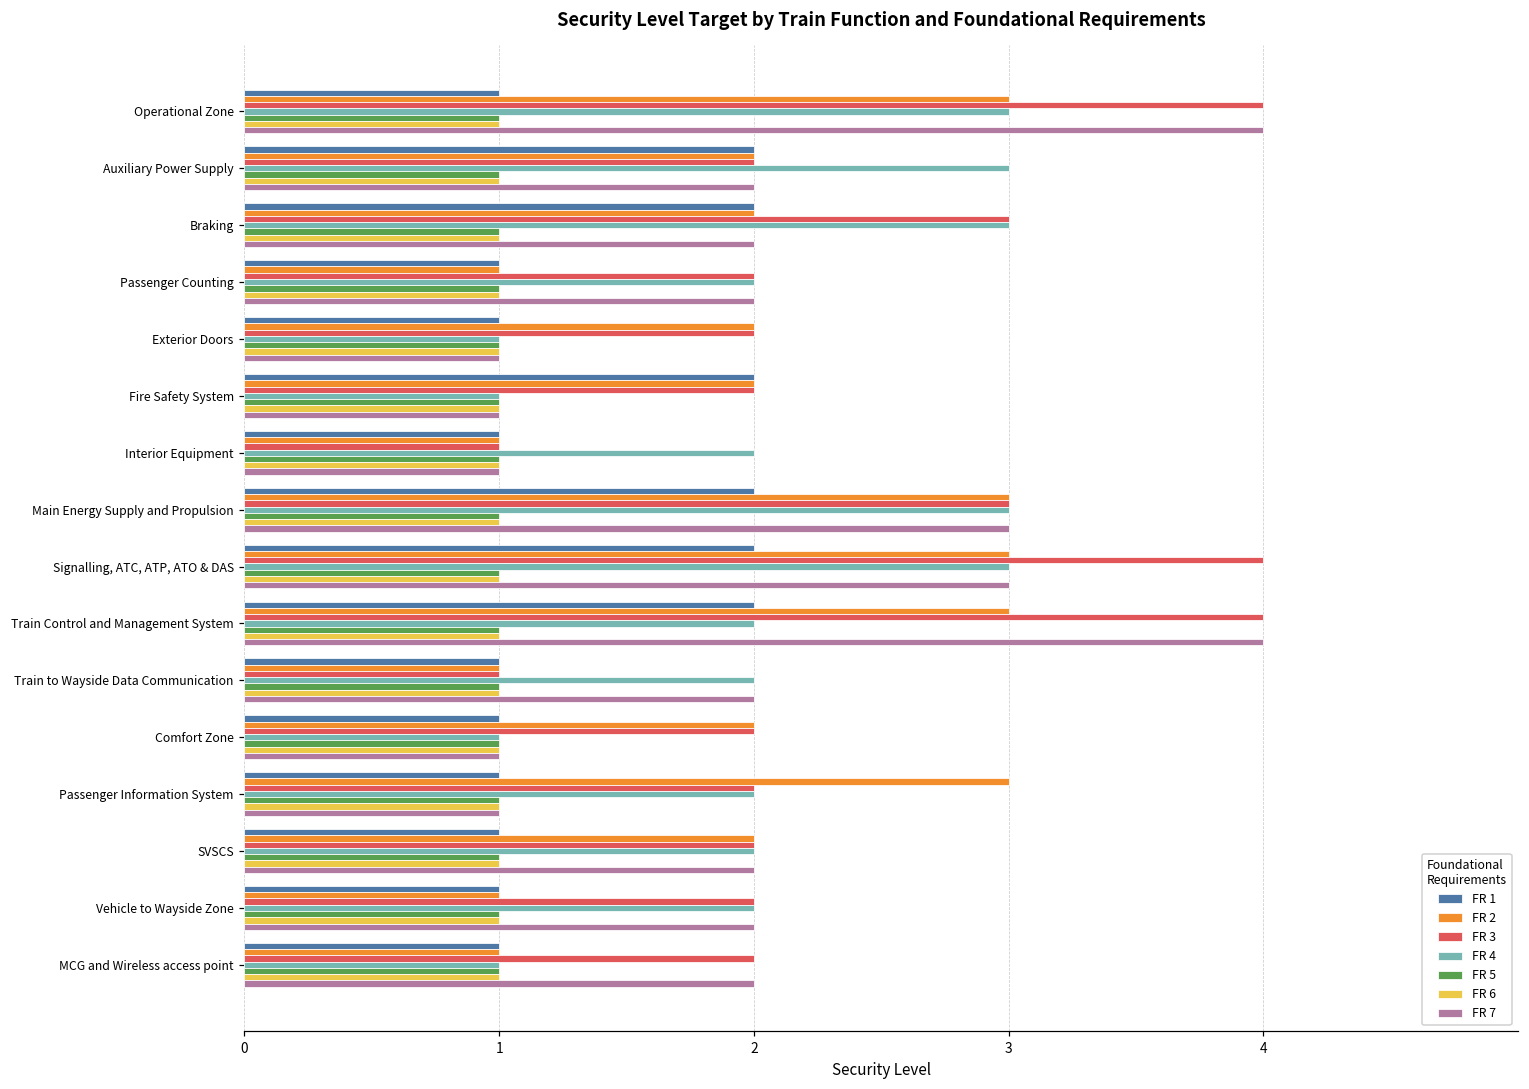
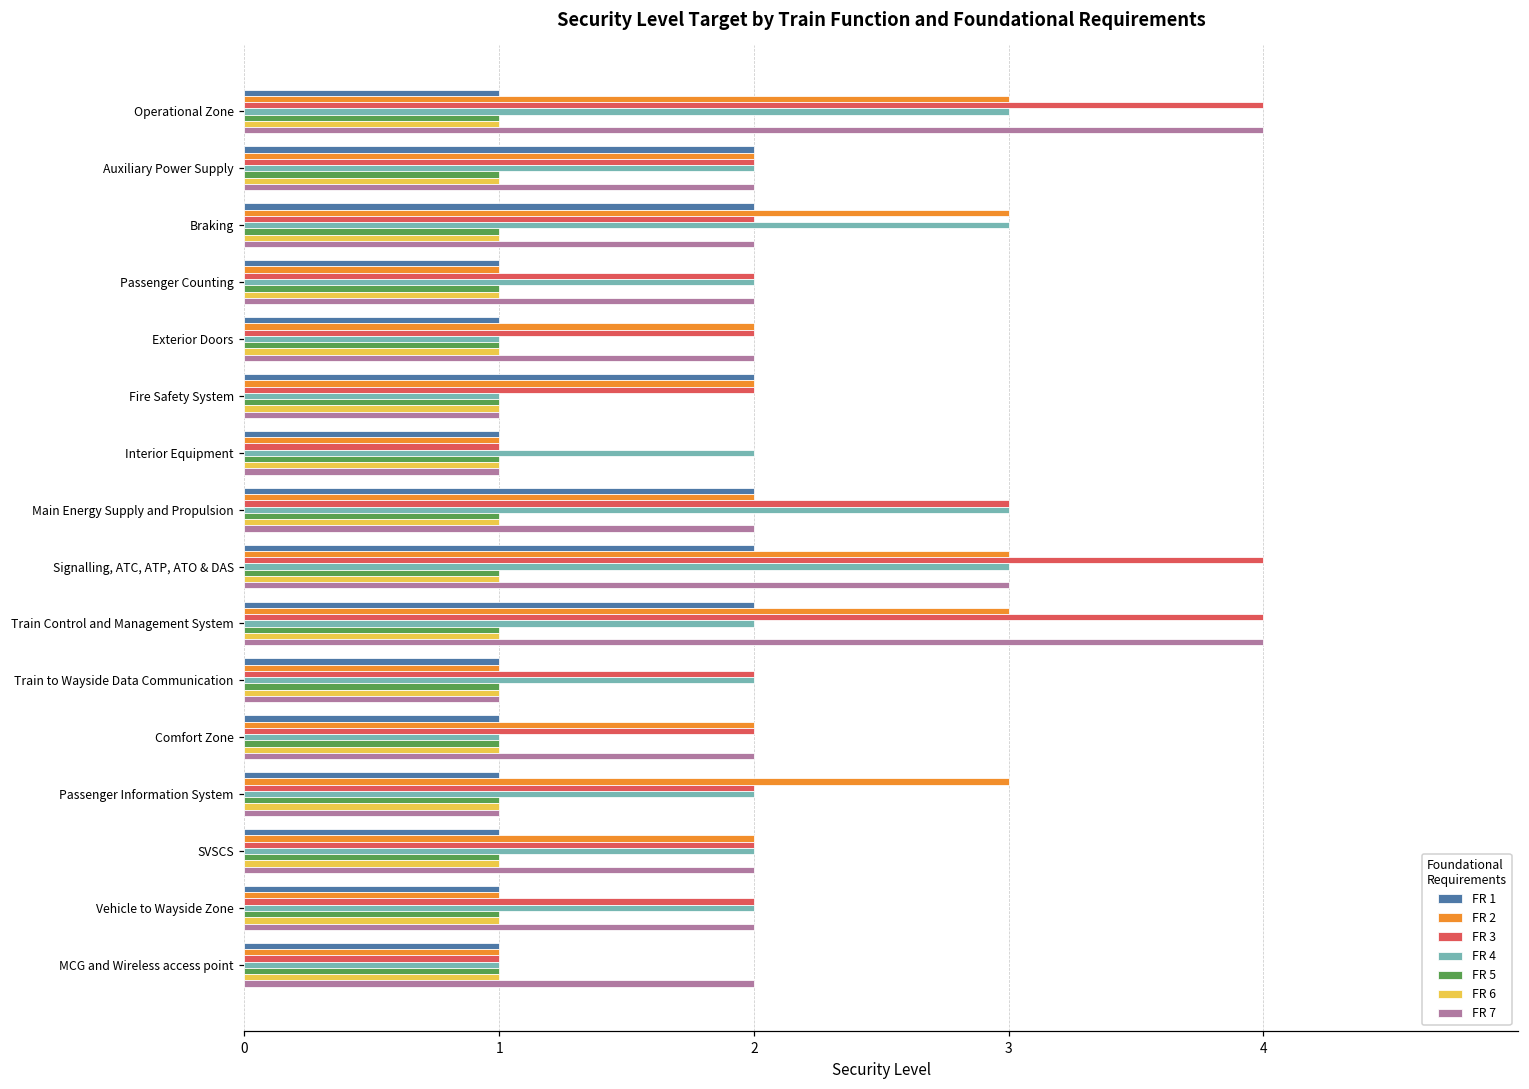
FR 4, Auxiliary Power Supply: 3 -> 2
FR 2, Braking: 2 -> 3
FR 3, Braking: 3 -> 2
FR 7, Exterior Doors: 1 -> 2
FR 2, Main Energy Supply and Propulsion: 3 -> 2
FR 7, Main Energy Supply and Propulsion: 3 -> 2
FR 3, Train to Wayside Data Communication: 1 -> 2
FR 7, Train to Wayside Data Communication: 2 -> 1
FR 7, Comfort Zone: 1 -> 2
FR 3, MCG and Wireless access point: 2 -> 1
